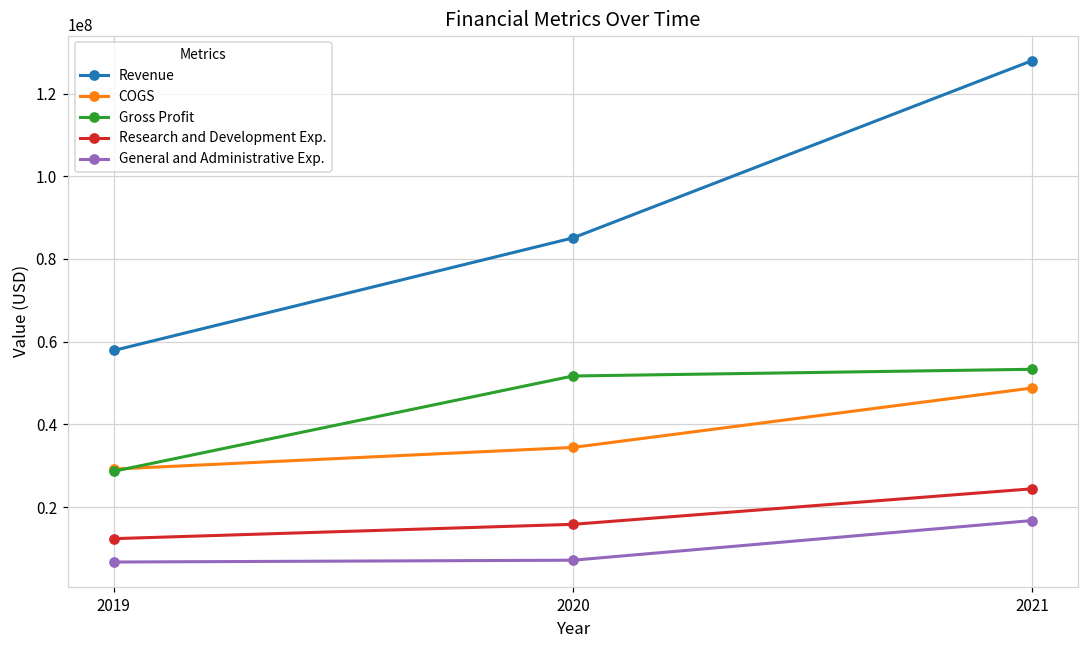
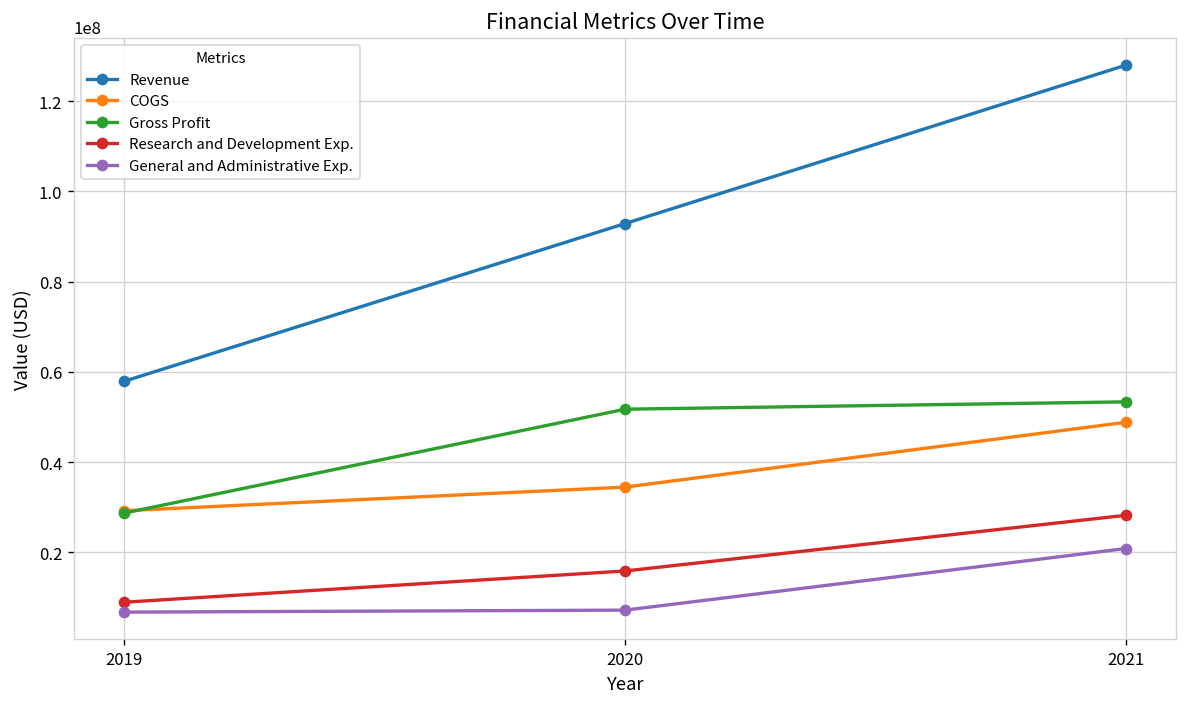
Research and Development Exp., 2019: 12000000 -> 9000000
Revenue, 2020: 85000000 -> 93000000
Research and Development Exp., 2021: 24000000 -> 28000000
General and Administrative Exp., 2021: 17000000 -> 21000000
